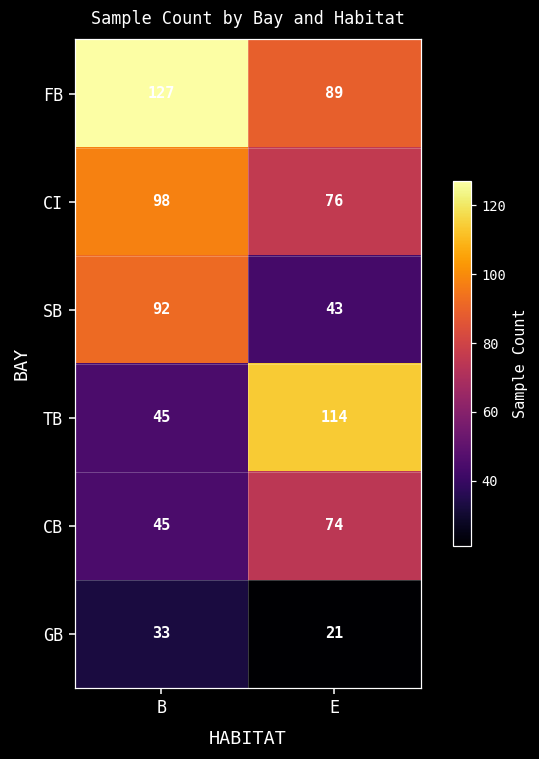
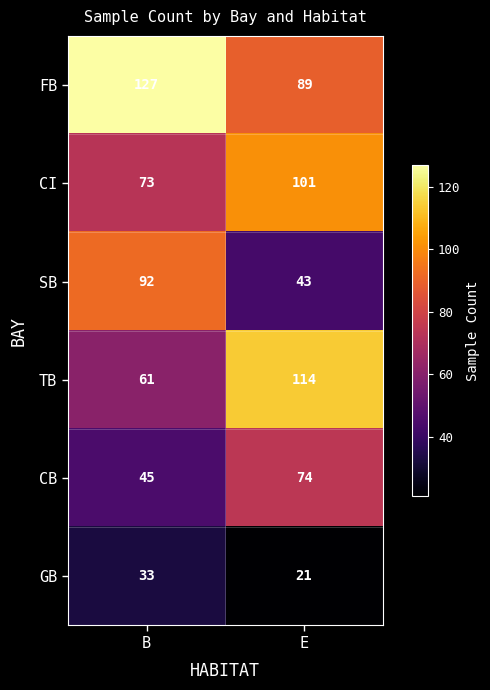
CI, B: 98 -> 73
CI, E: 76 -> 101
TB, B: 45 -> 61
